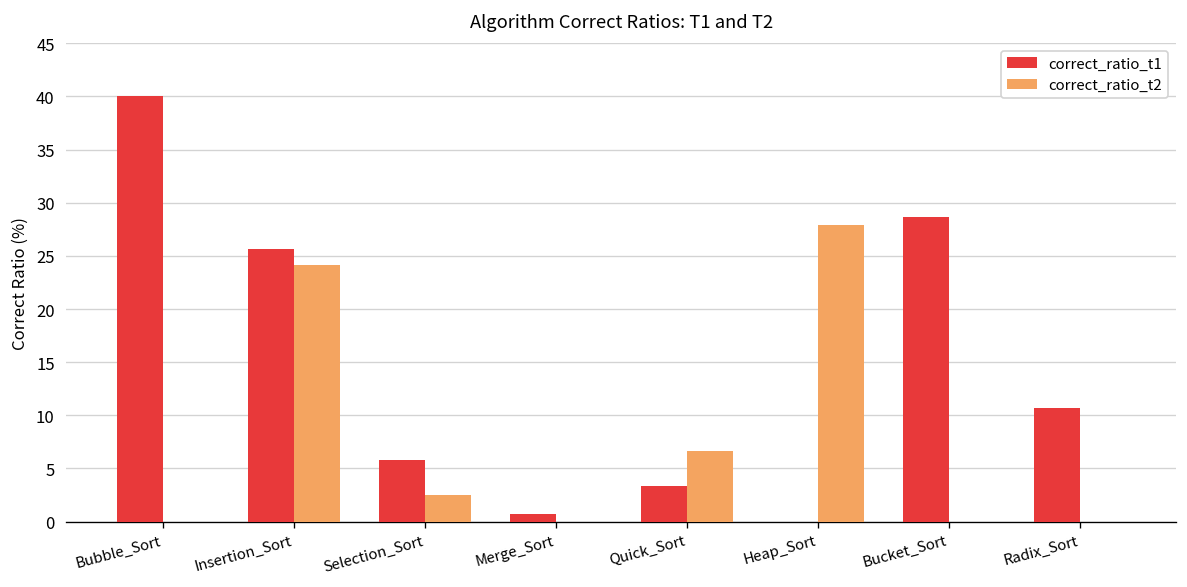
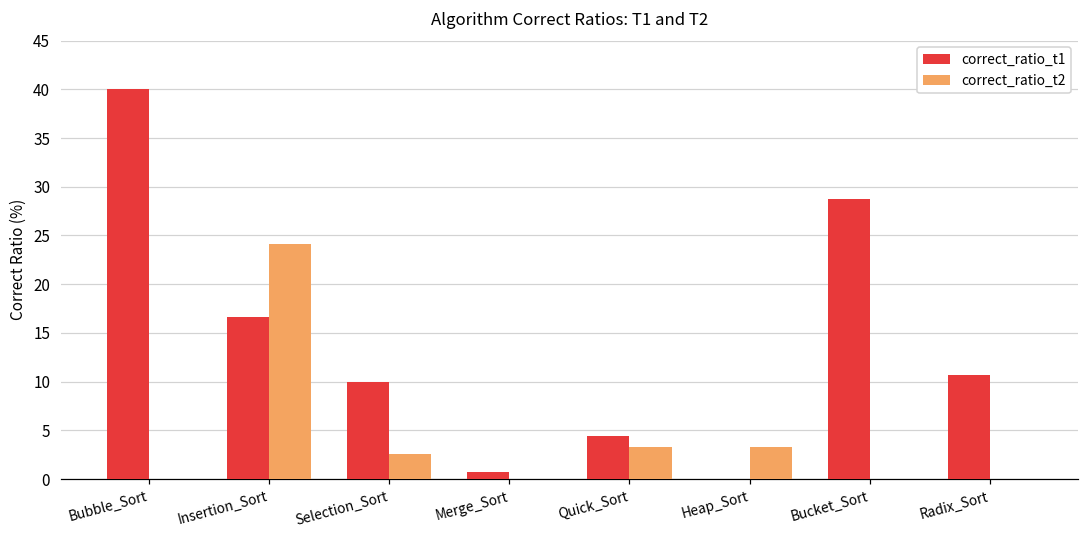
correct_ratio_t1, Insertion_Sort: 26 -> 17
correct_ratio_t1, Selection_Sort: 6 -> 10
correct_ratio_t1, Quick_Sort: 3 -> 4
correct_ratio_t2, Quick_Sort: 7 -> 3
correct_ratio_t2, Heap_Sort: 28 -> 3
